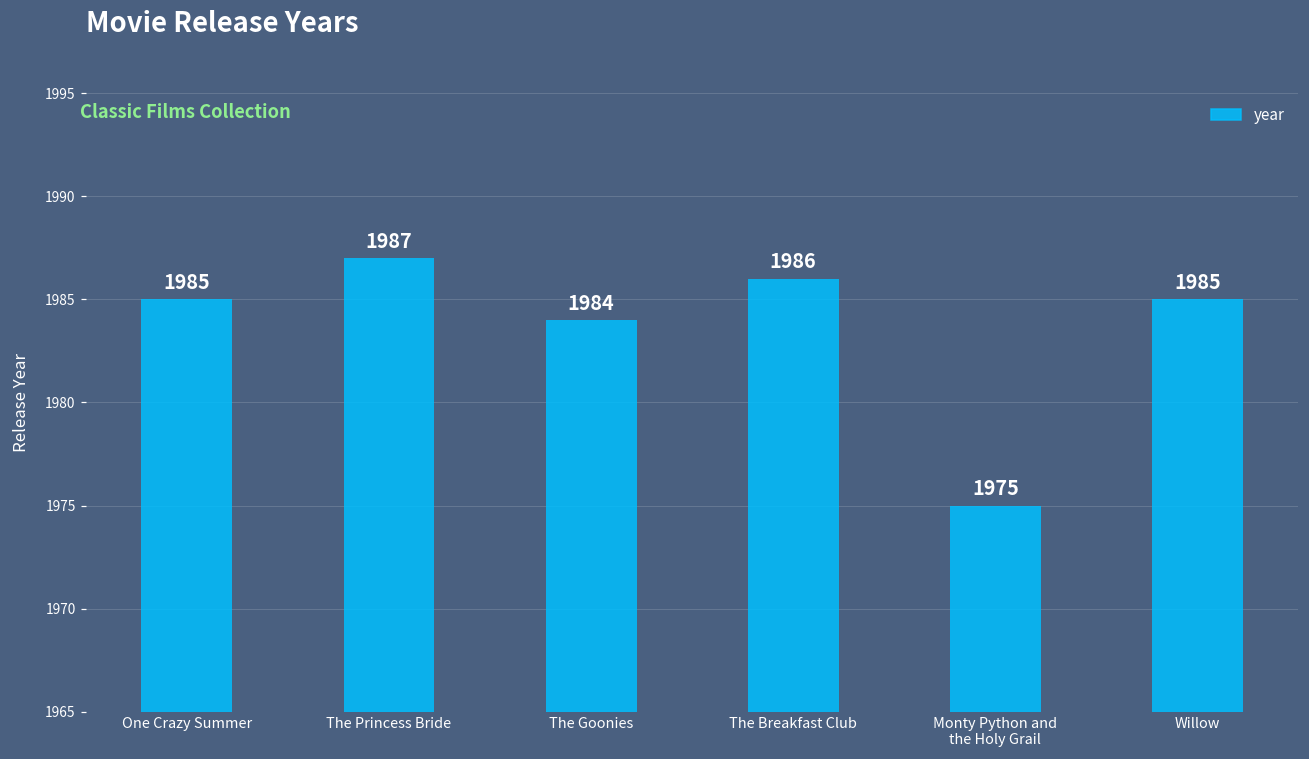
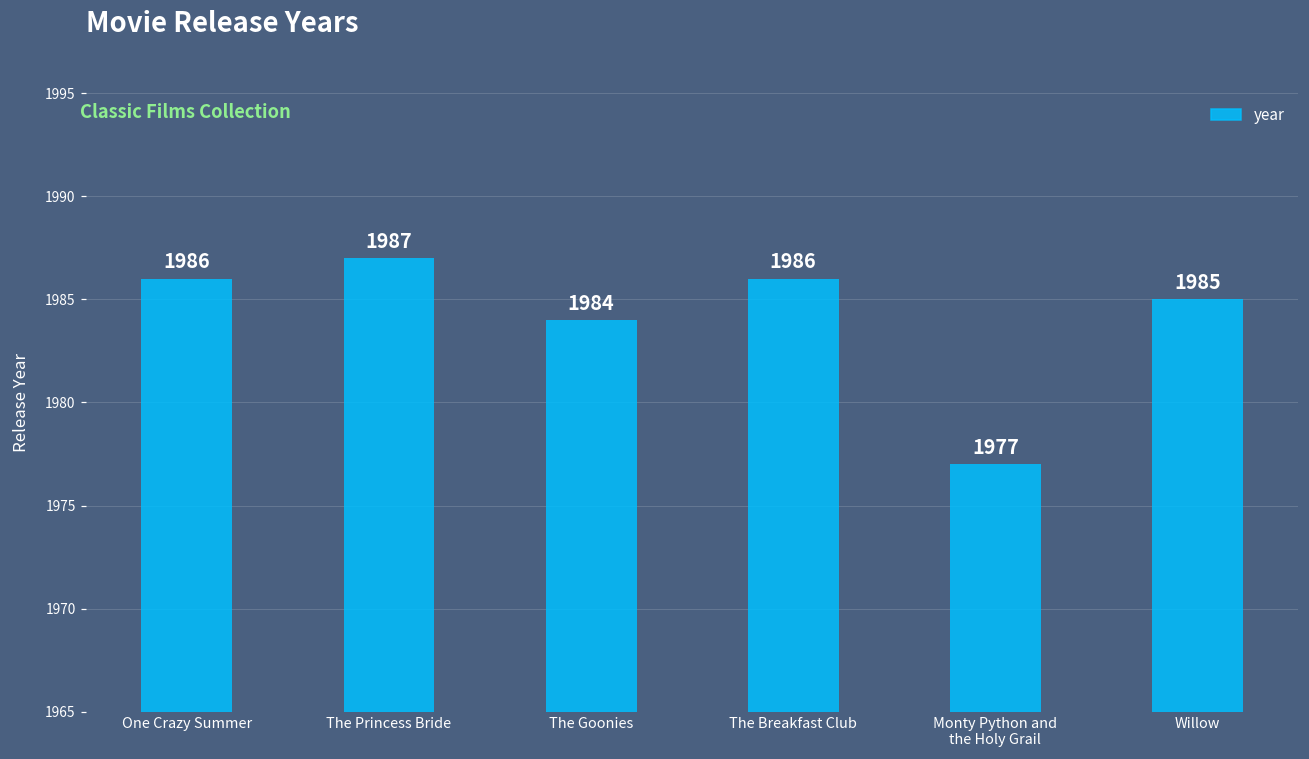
One Crazy Summer: 1985 -> 1986
Monty Python and the Holy Grail: 1975 -> 1977
